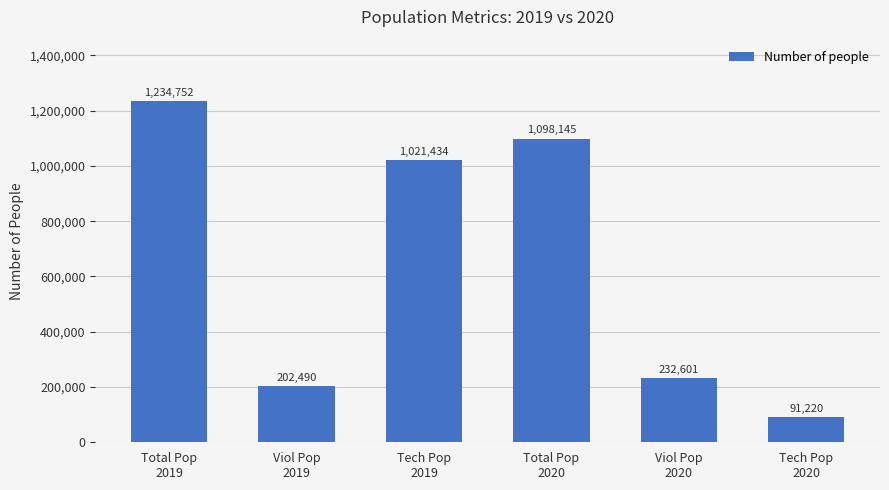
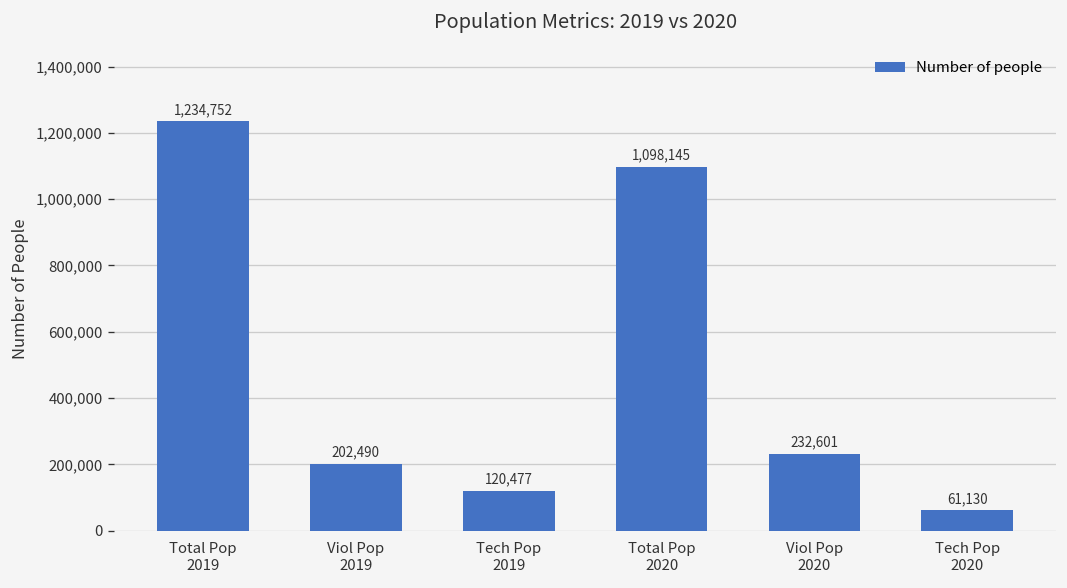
Tech Pop 2019: 1,021,434 -> 120,477
Tech Pop 2020: 91,220 -> 61,130
